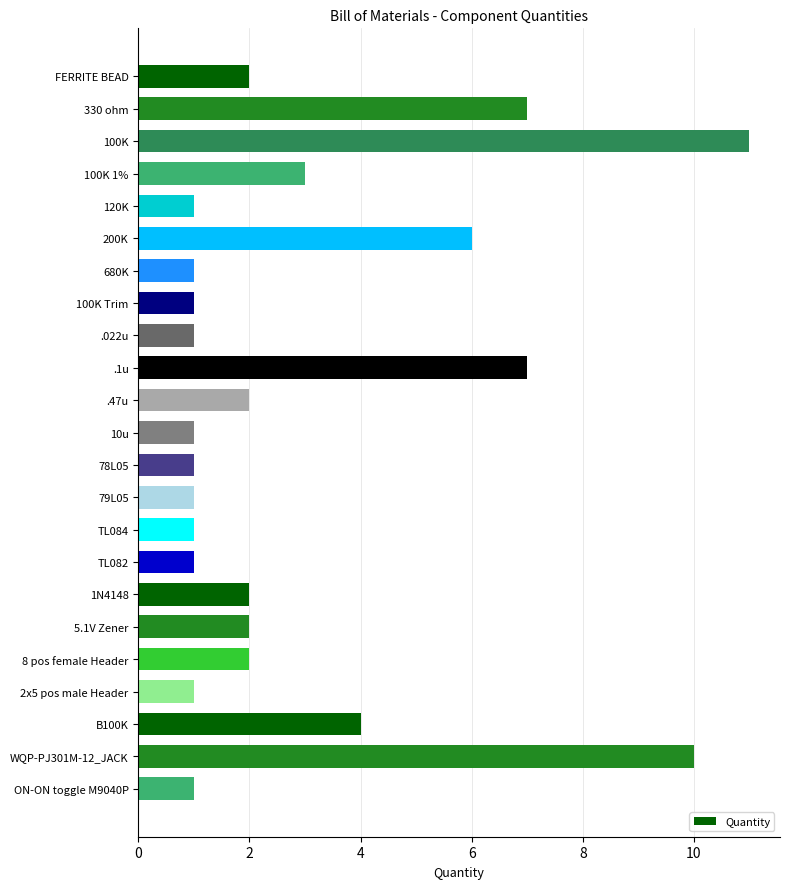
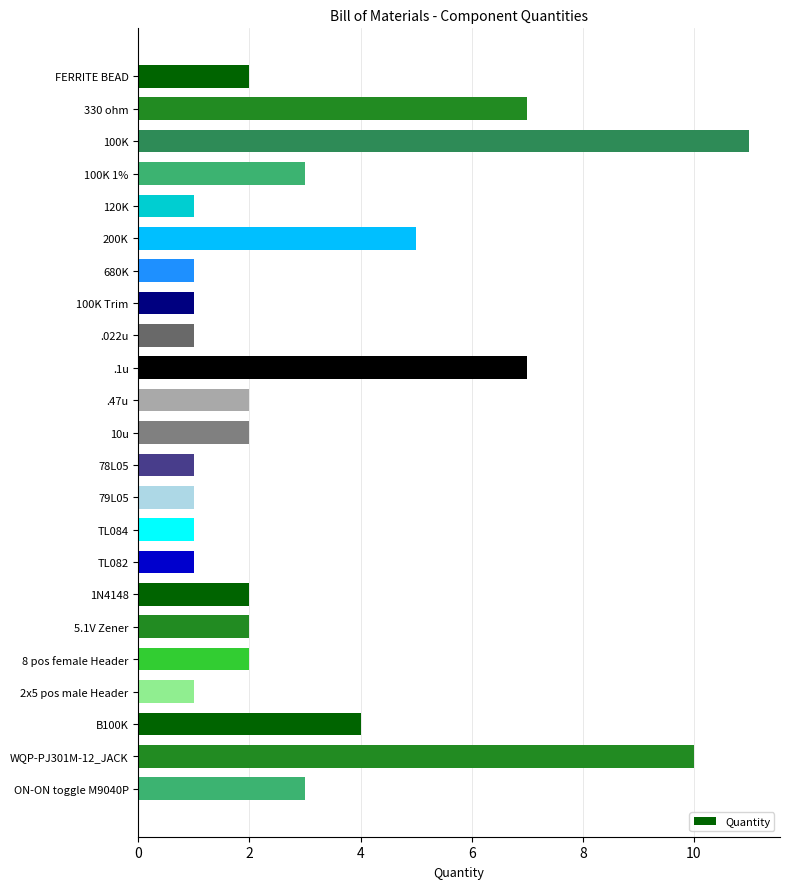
200K: 6 -> 5
10u: 1 -> 2
ON-ON toggle M9040P: 1 -> 3
